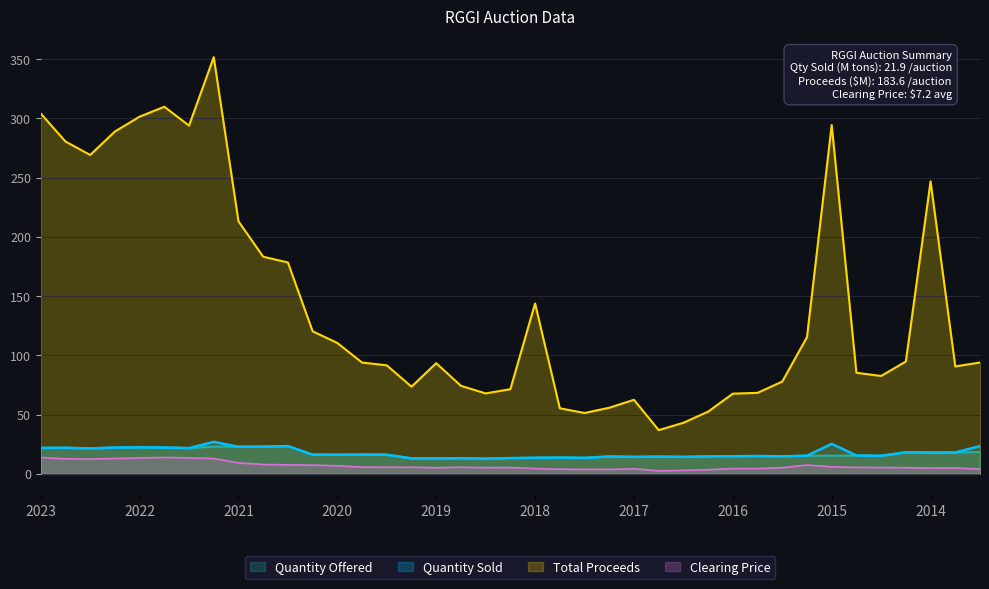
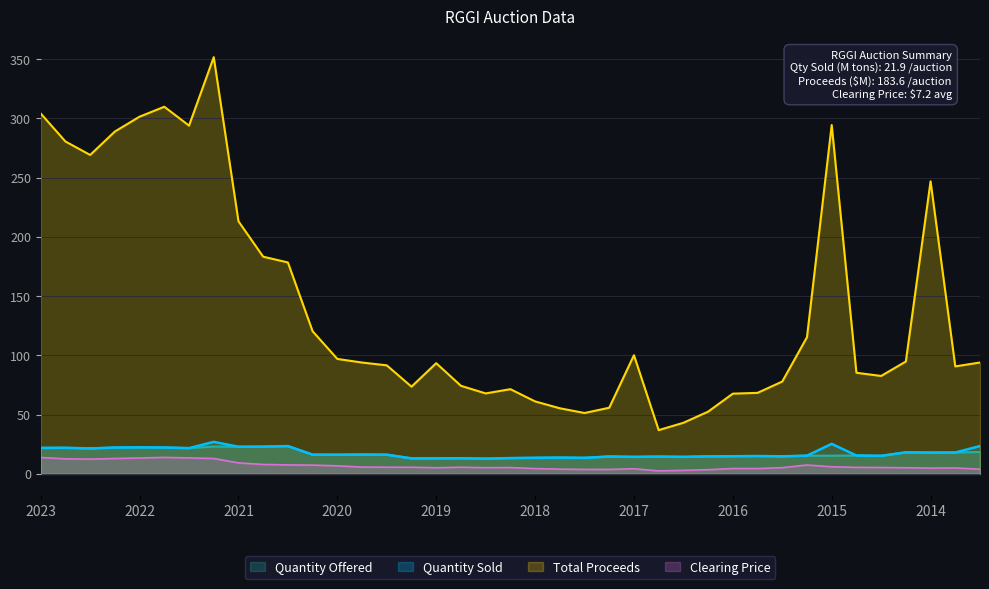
Total Proceeds, 2020: 110 -> 97
Total Proceeds, 2018: 144 -> 61
Total Proceeds, 2017: 63 -> 100
